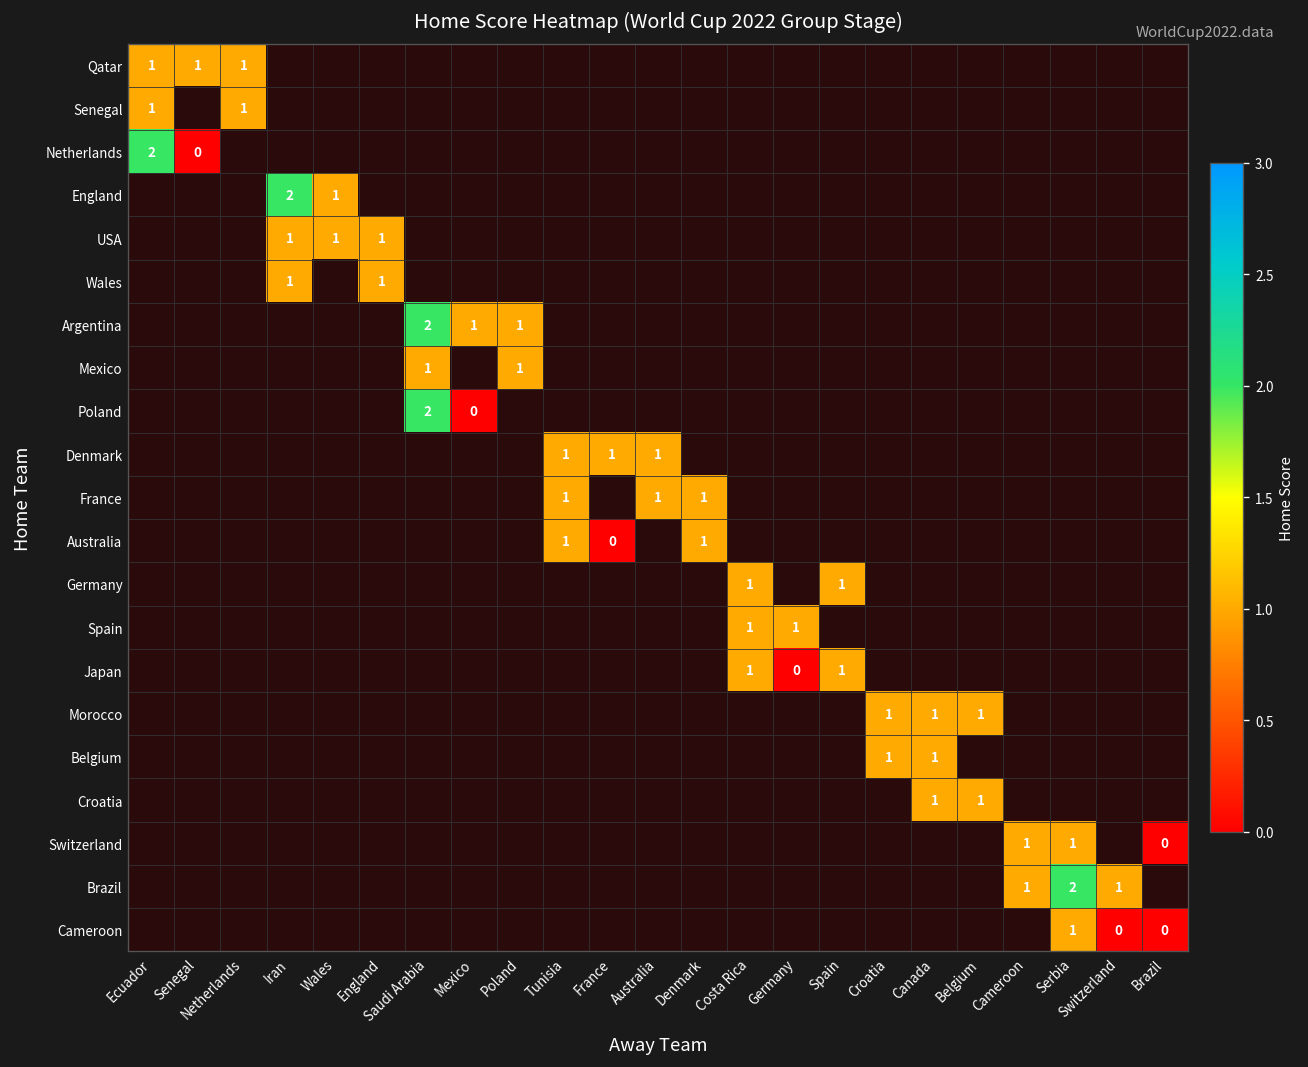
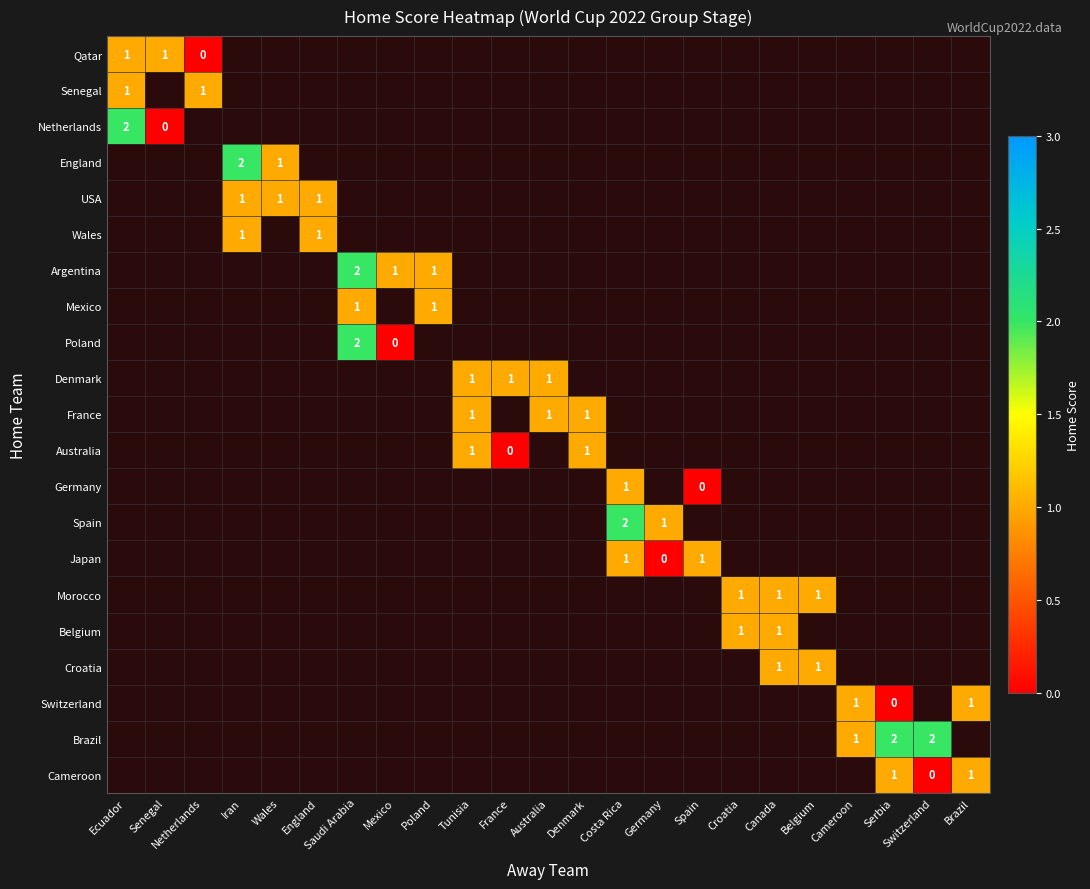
Qatar, Netherlands: 1 -> 0
Germany, Spain: 1 -> 0
Spain, Costa Rica: 1 -> 2
Switzerland, Serbia: 1 -> 0
Switzerland, Brazil: 0 -> 1
Brazil, Switzerland: 1 -> 2
Cameroon, Brazil: 0 -> 1
